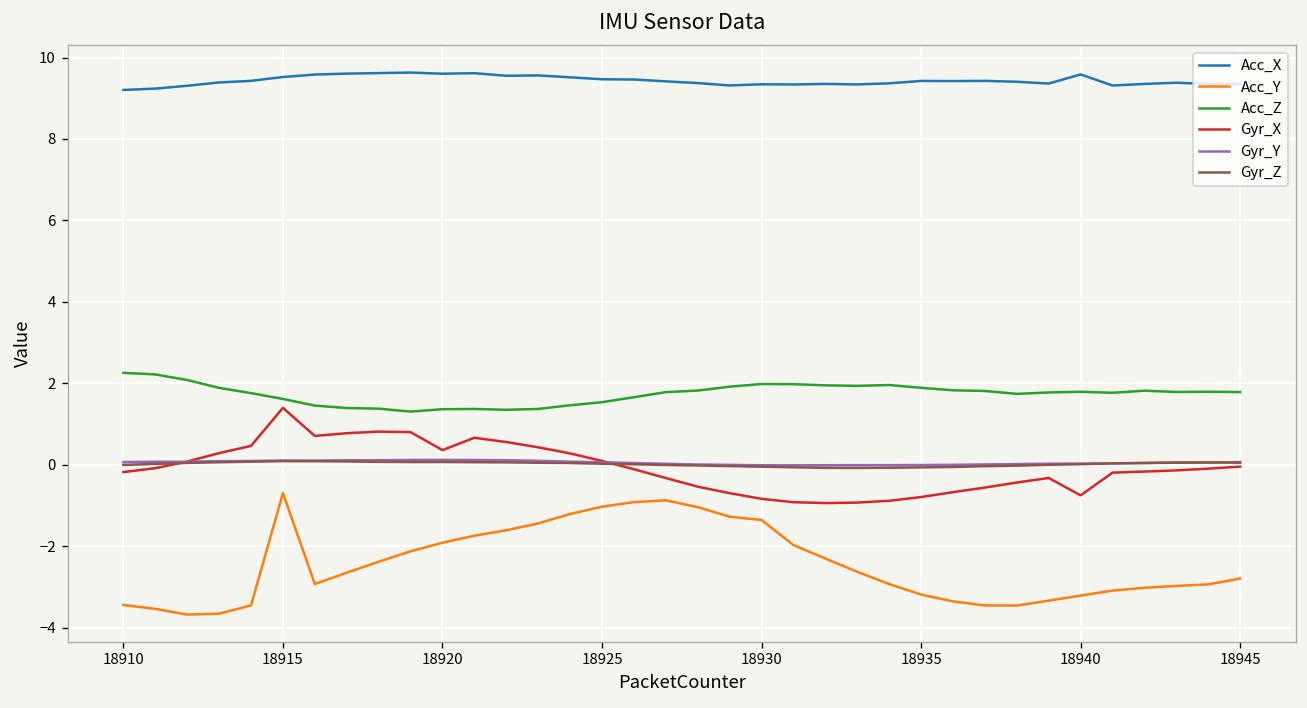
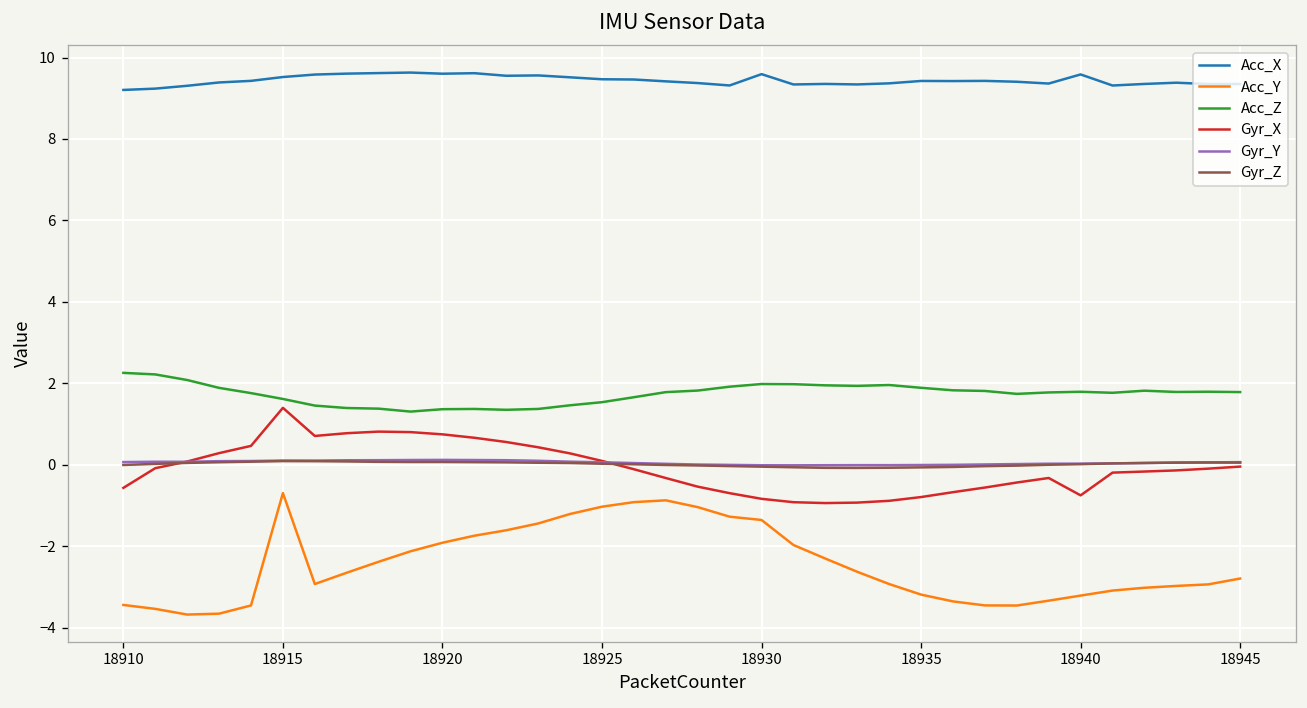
Gyr_X, 18910: -0.2 -> -0.6
Gyr_X, 18920: 0.4 -> 0.7
Acc_X, 18930: 9.3 -> 9.6
